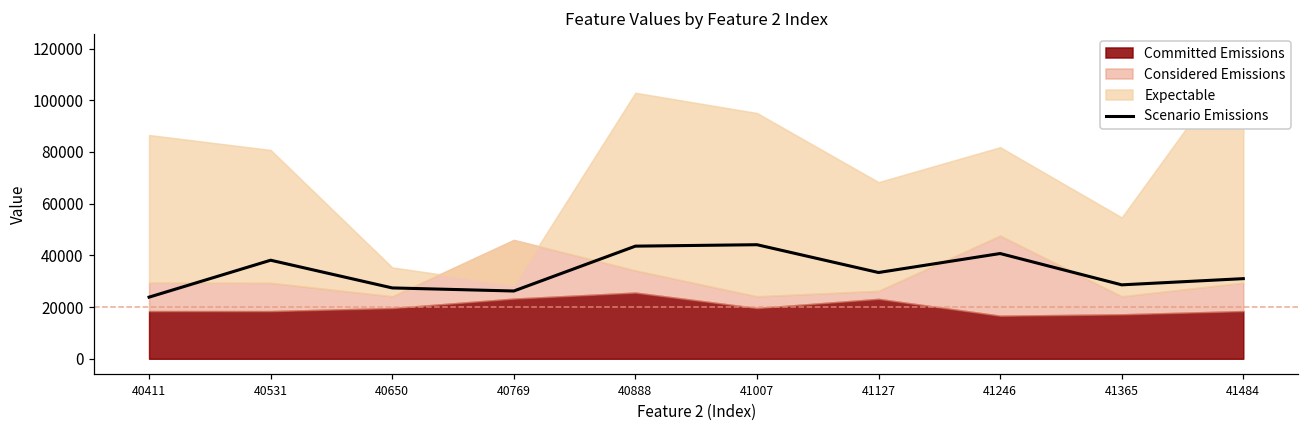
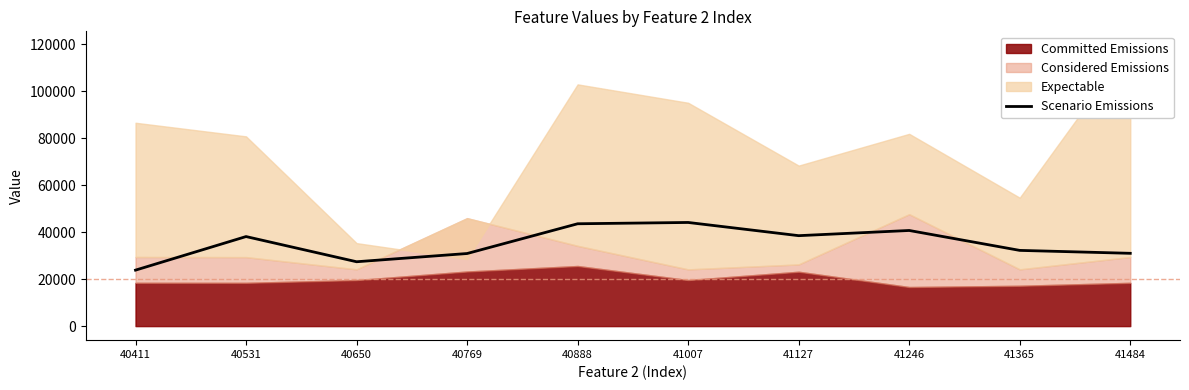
Scenario Emissions, 40769: 26000 -> 31000
Scenario Emissions, 41127: 33000 -> 38000
Scenario Emissions, 41365: 29000 -> 32000
